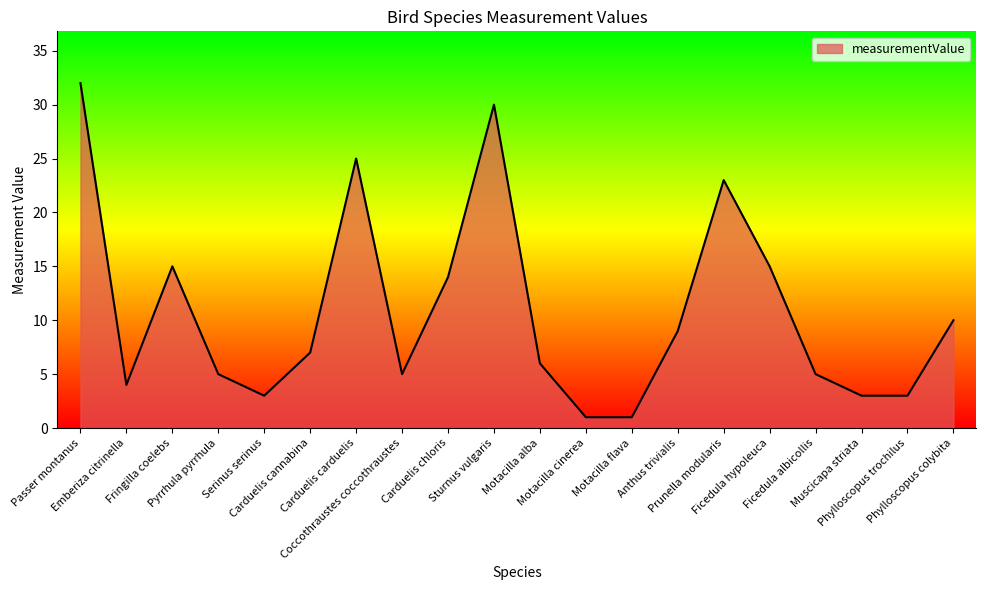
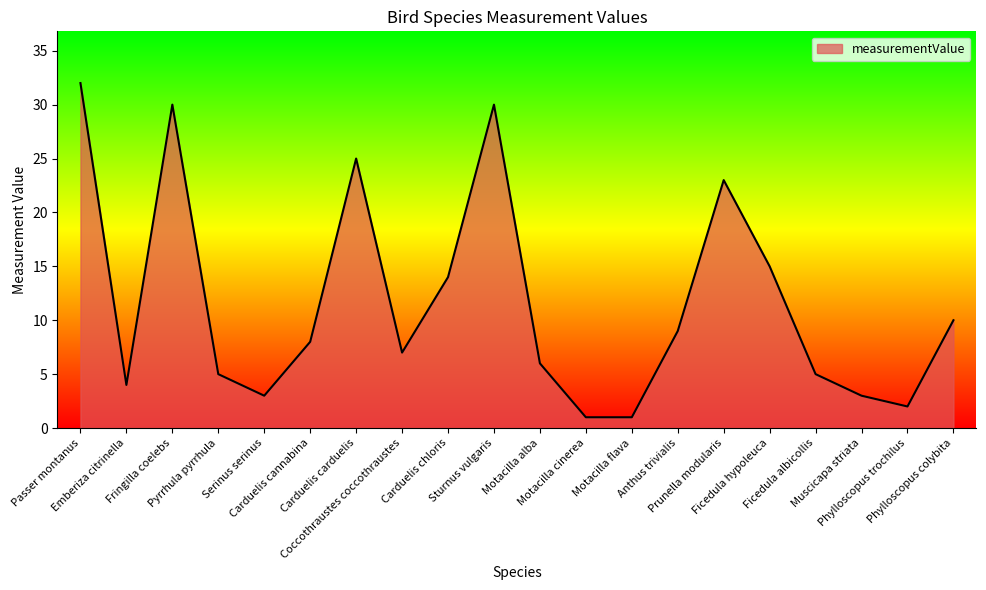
Fringilla coelebs: 15 -> 30
Carduelis cannabina: 7 -> 8
Coccothraustes coccothraustes: 5 -> 7
Phylloscopus trochilus: 3 -> 2
